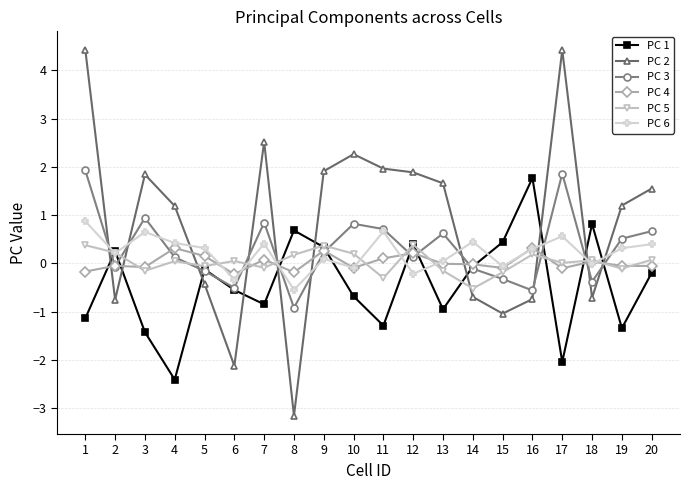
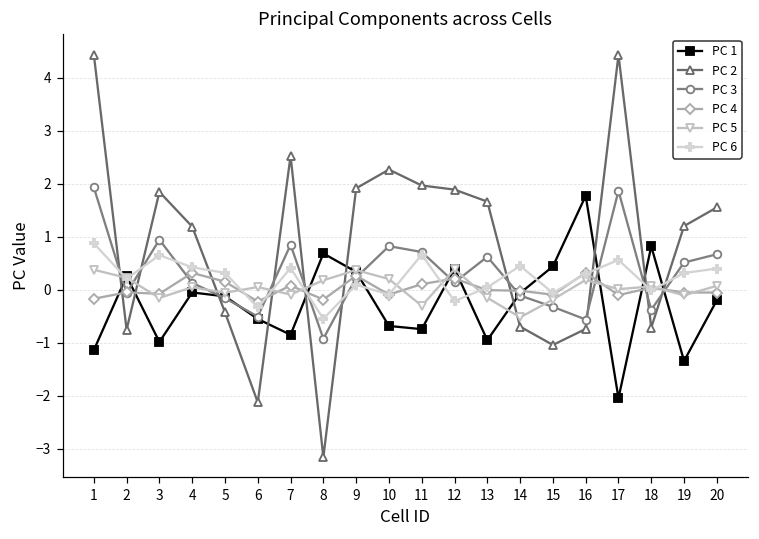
PC 1, 3: -1.4 -> -1.0
PC 1, 4: -2.4 -> -0.1
PC 1, 11: -1.3 -> -0.7
